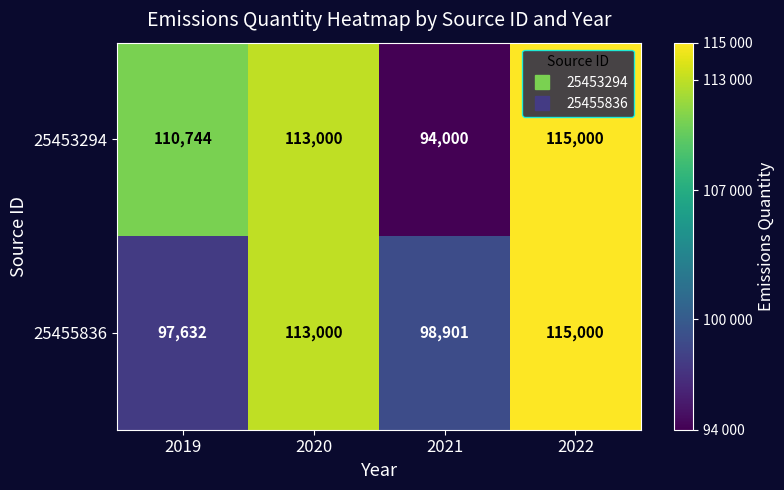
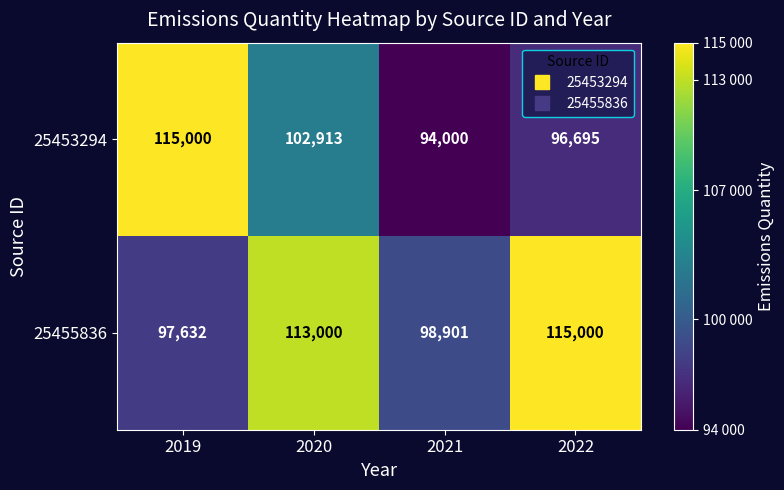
25453294, 2019: 110,744 -> 115,000
25453294, 2020: 113,000 -> 102,913
25453294, 2022: 115,000 -> 96,695
